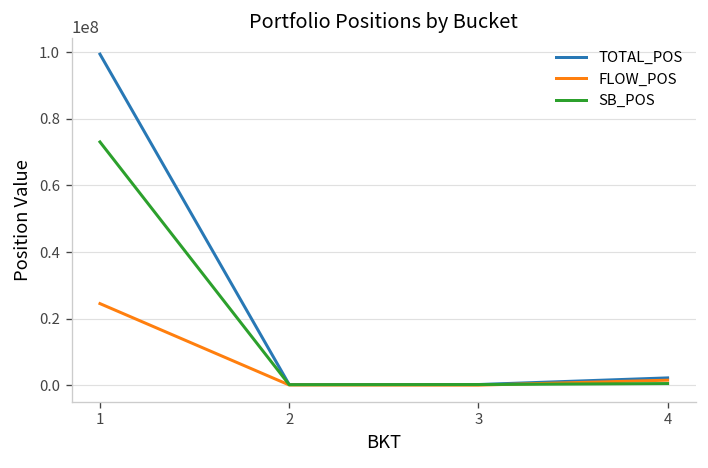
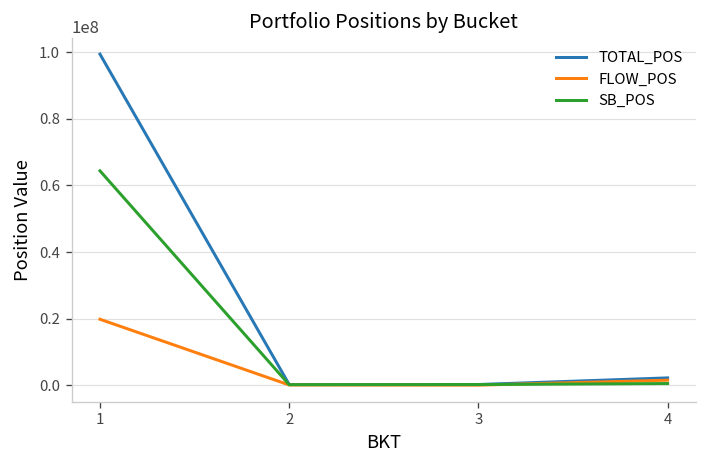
FLOW_POS, 1: 24000000 -> 20000000
SB_POS, 1: 73000000 -> 64000000
